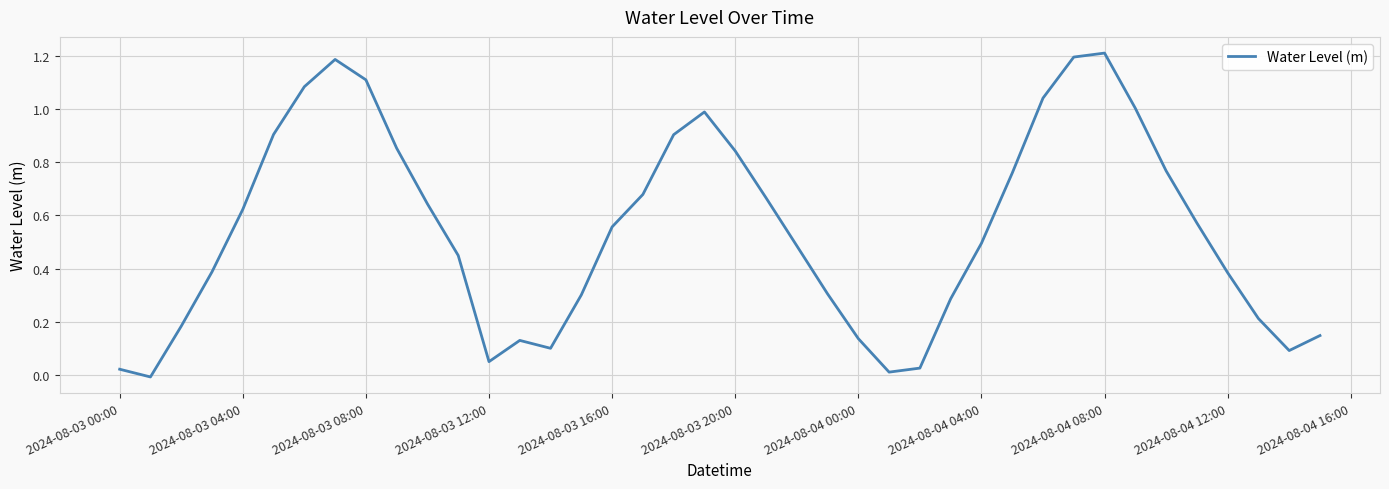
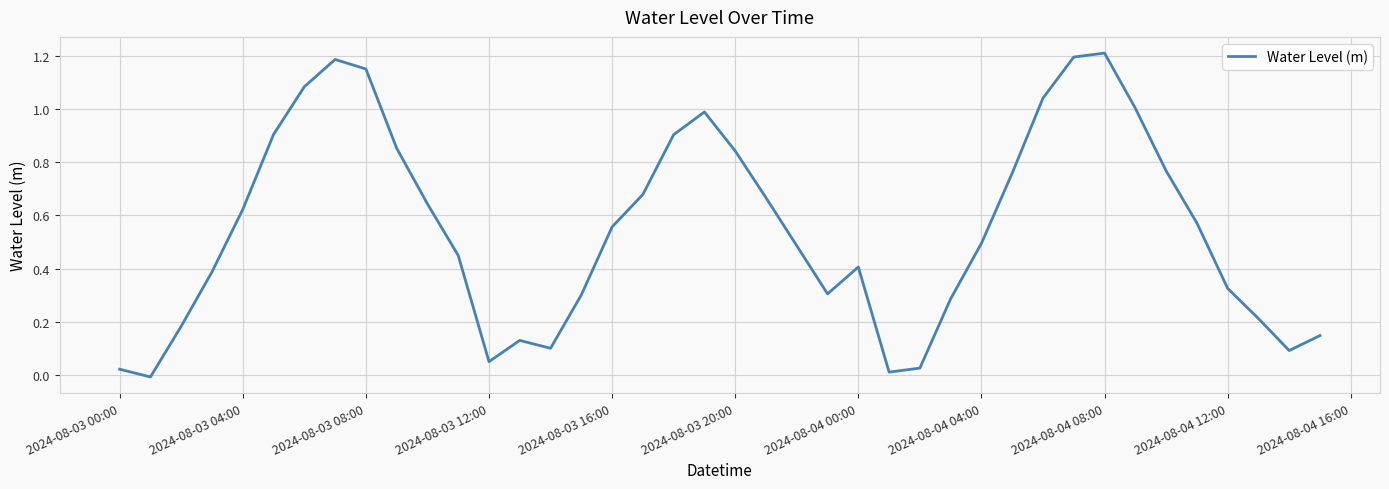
2024-08-03 08:00: 1.11 -> 1.15
2024-08-04 00:00: 0.14 -> 0.41
2024-08-04 12:00: 0.38 -> 0.33
